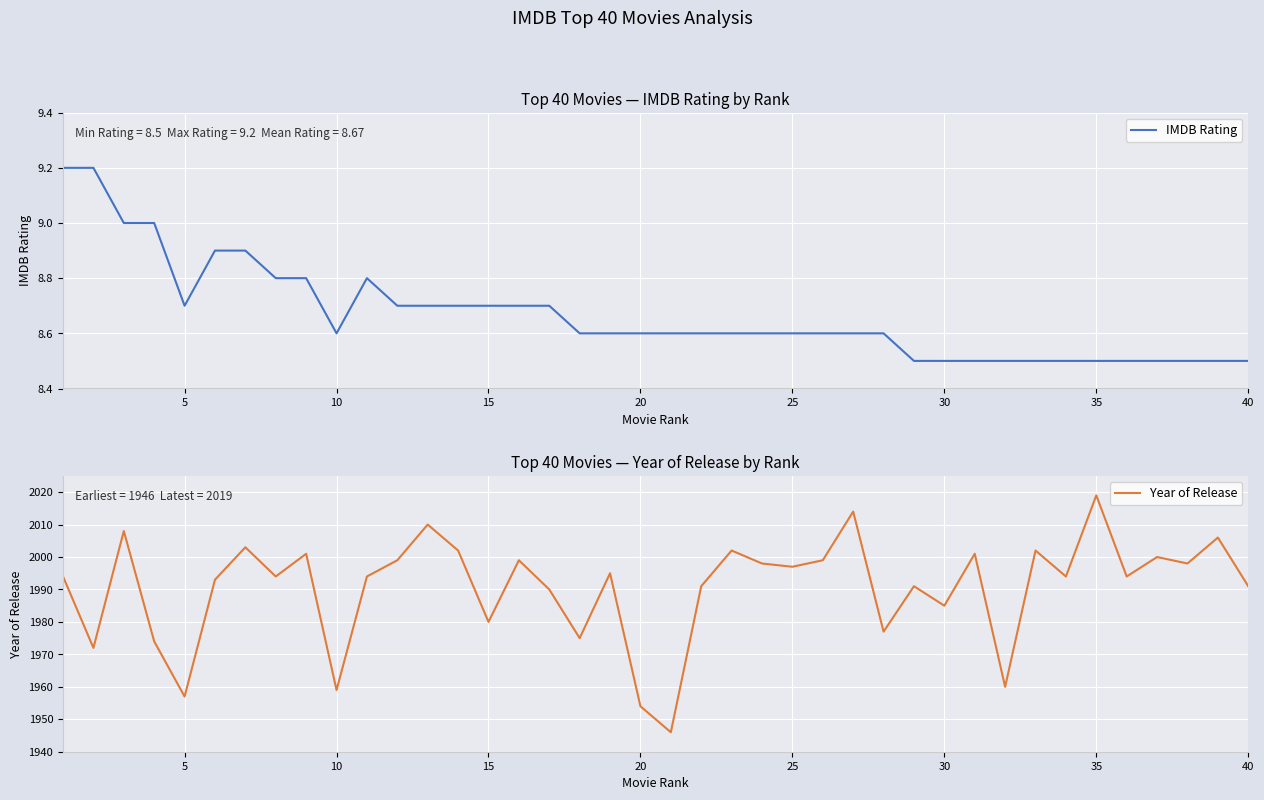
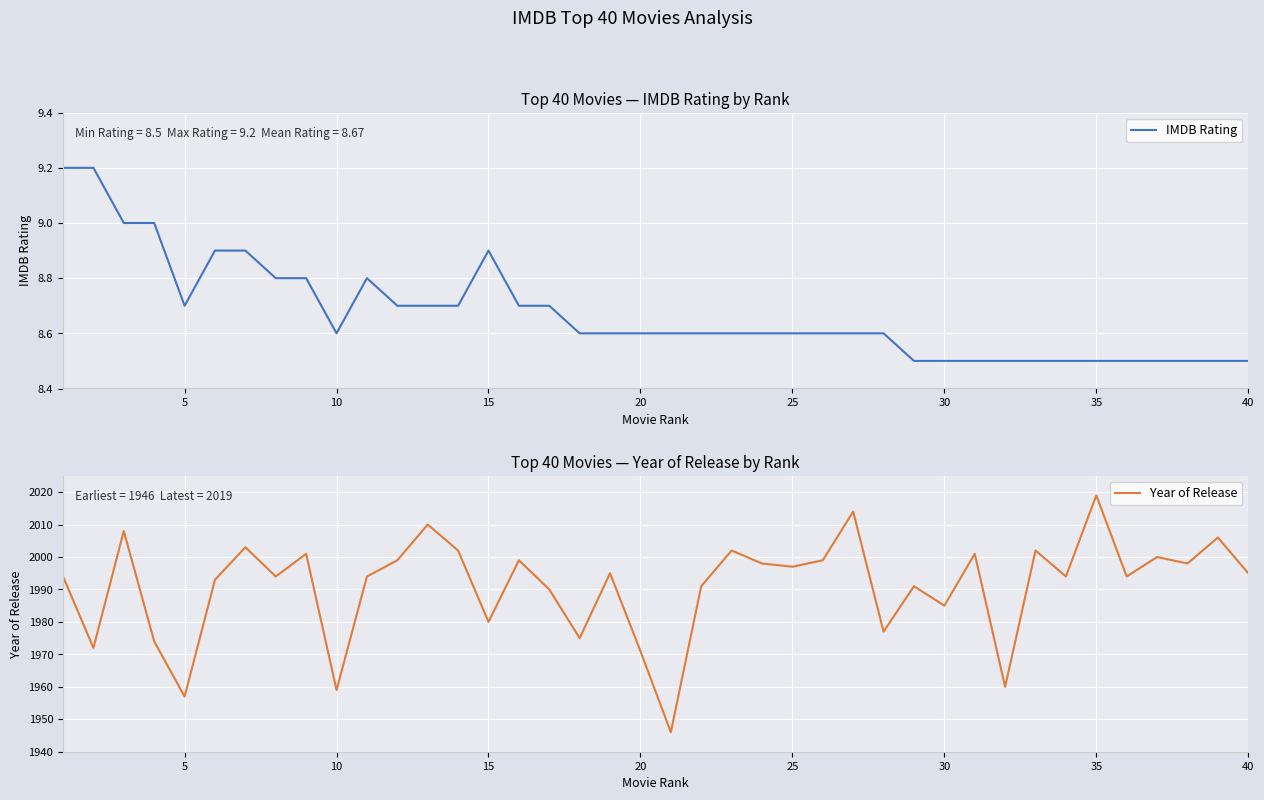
Top 40 Movies — IMDB Rating by Rank, 15: 8.7 -> 8.9
Top 40 Movies — Year of Release by Rank, 20: 1954 -> 1971
Top 40 Movies — Year of Release by Rank, 40: 1991 -> 1995
